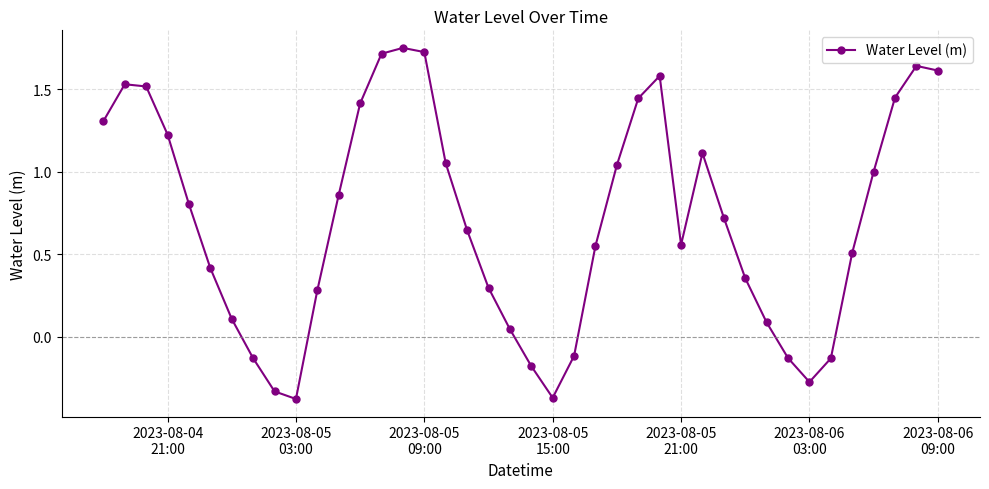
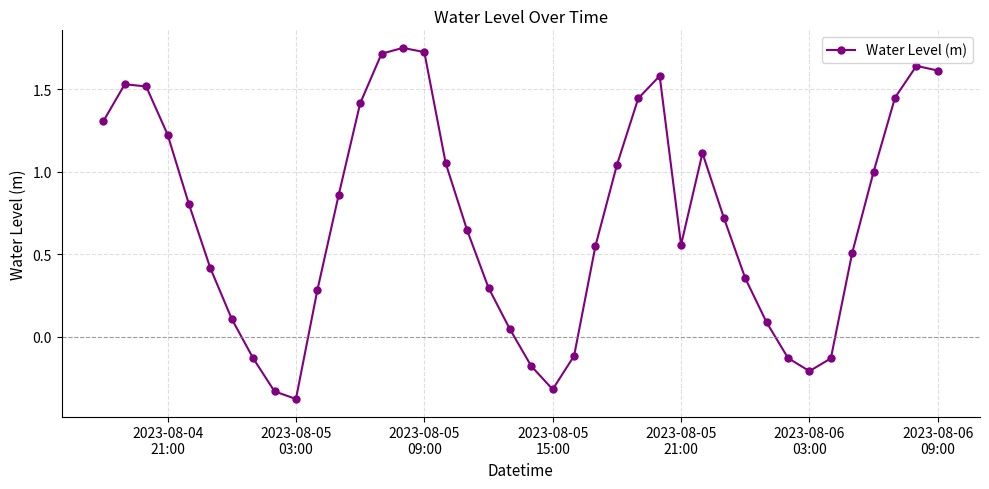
2023-08-05 15:00: -0.37 -> -0.32
2023-08-06 03:00: -0.27 -> -0.21
